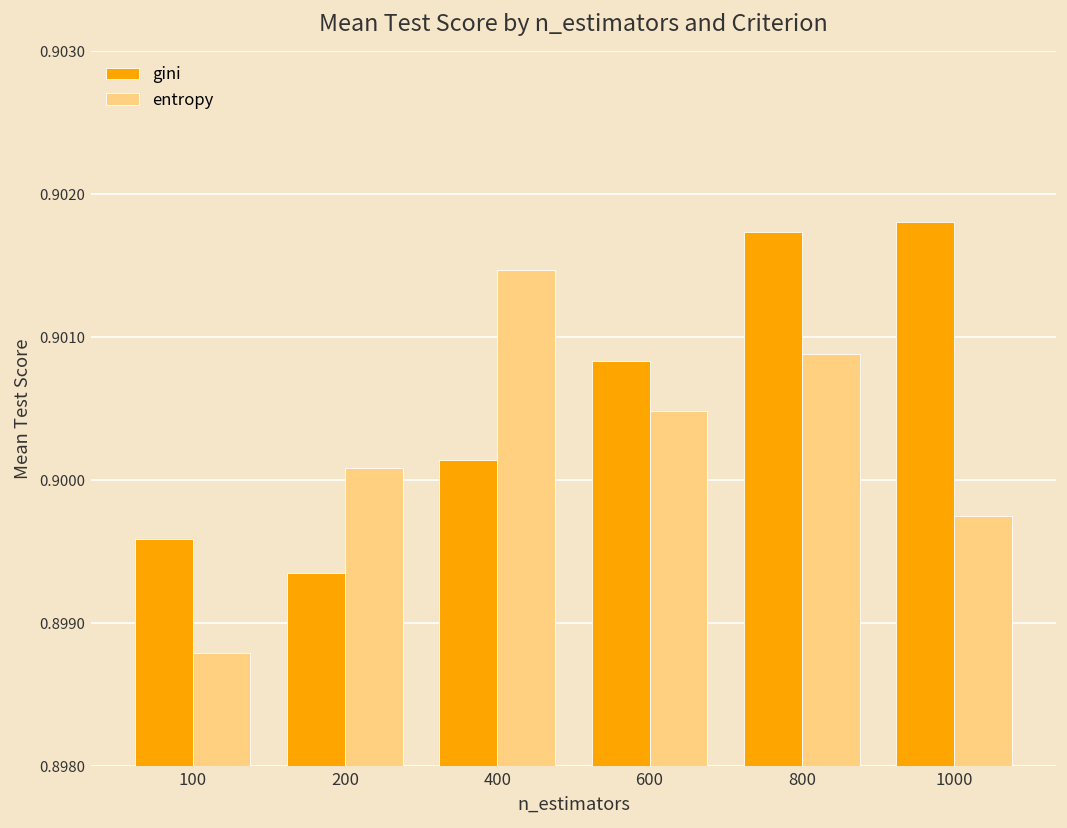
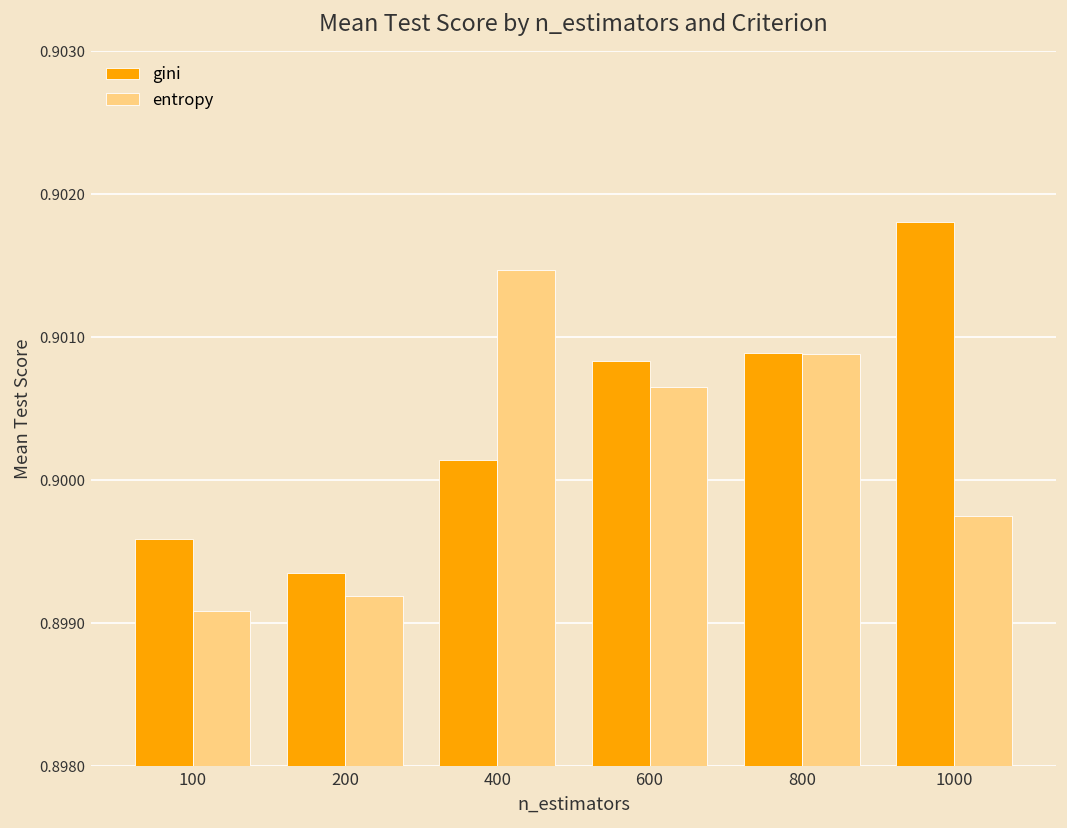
entropy, 100: 0.89879 -> 0.89908
entropy, 200: 0.90008 -> 0.89919
entropy, 600: 0.90049 -> 0.90065
gini, 800: 0.90174 -> 0.90089
